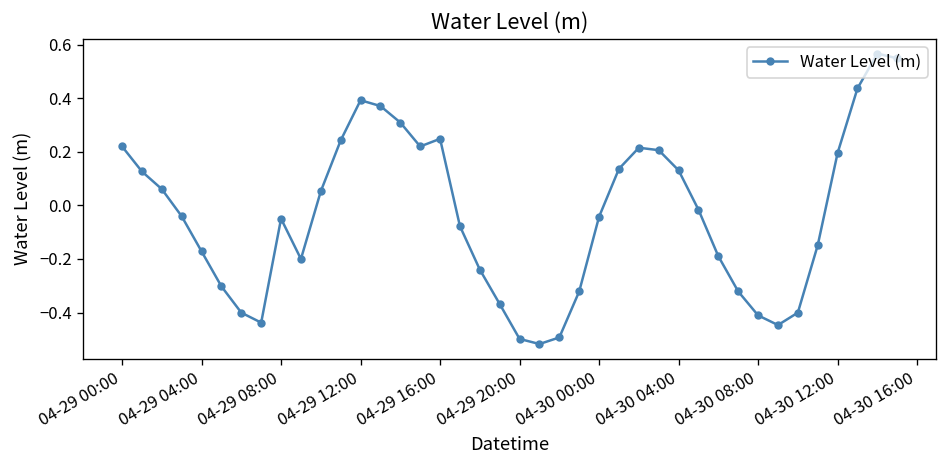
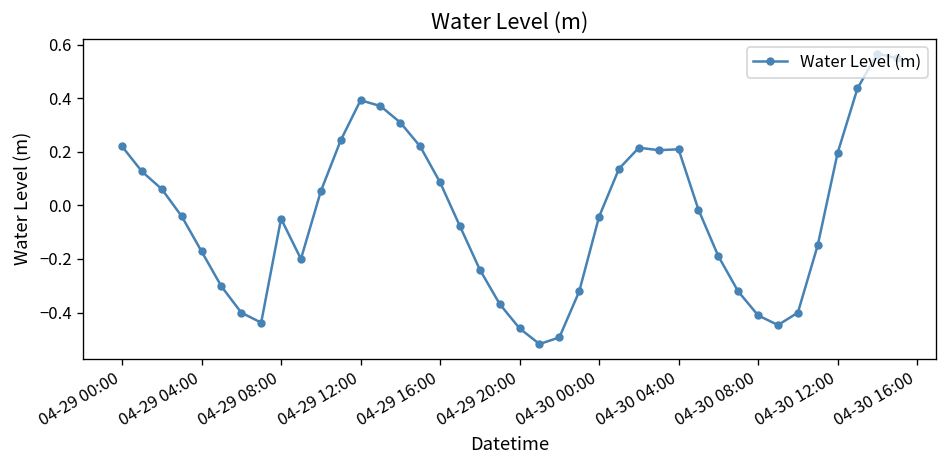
04-29 16:00: 0.25 -> 0.09
04-29 20:00: -0.50 -> -0.46
04-30 04:00: 0.13 -> 0.21
